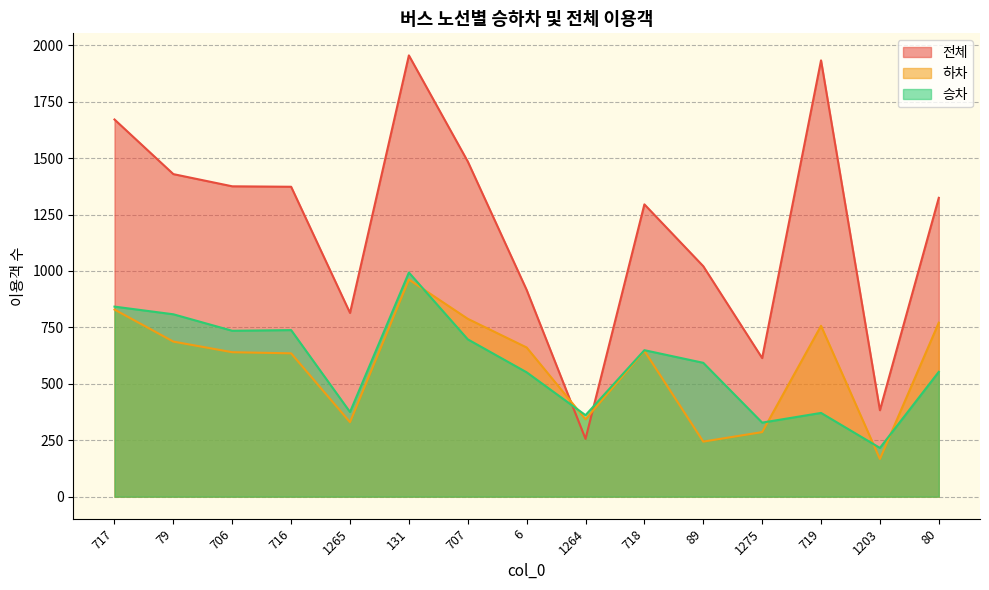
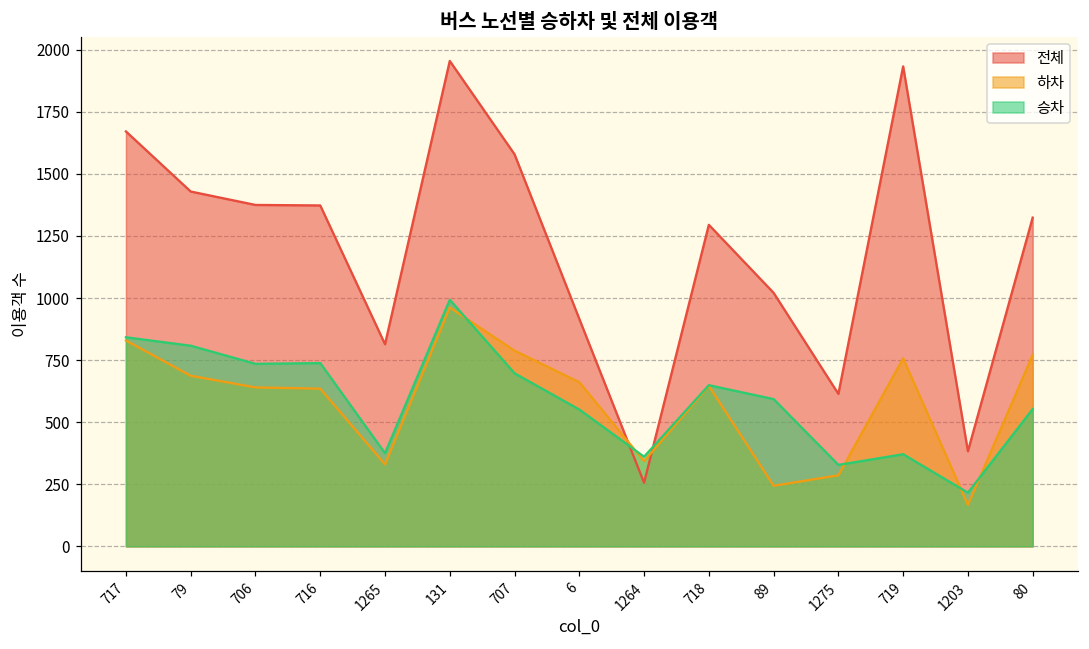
전체, 707: 1490 -> 1580
